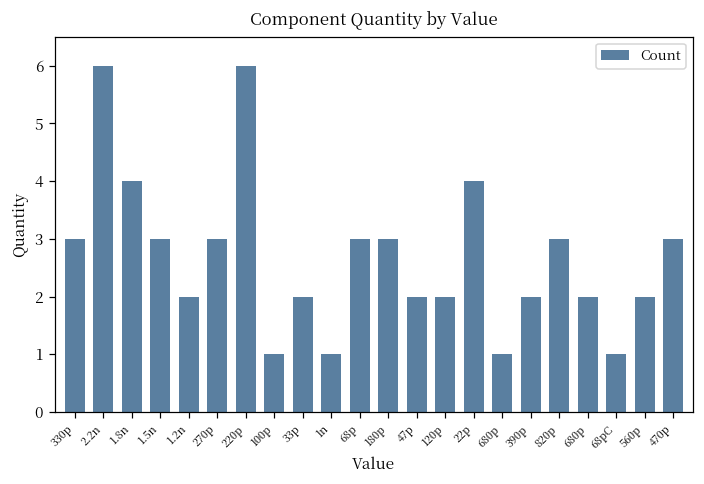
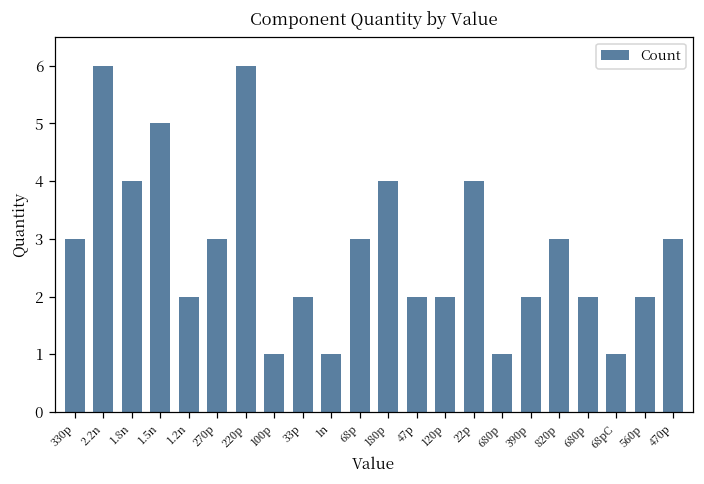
1.5n: 3 -> 5
180p: 3 -> 4
